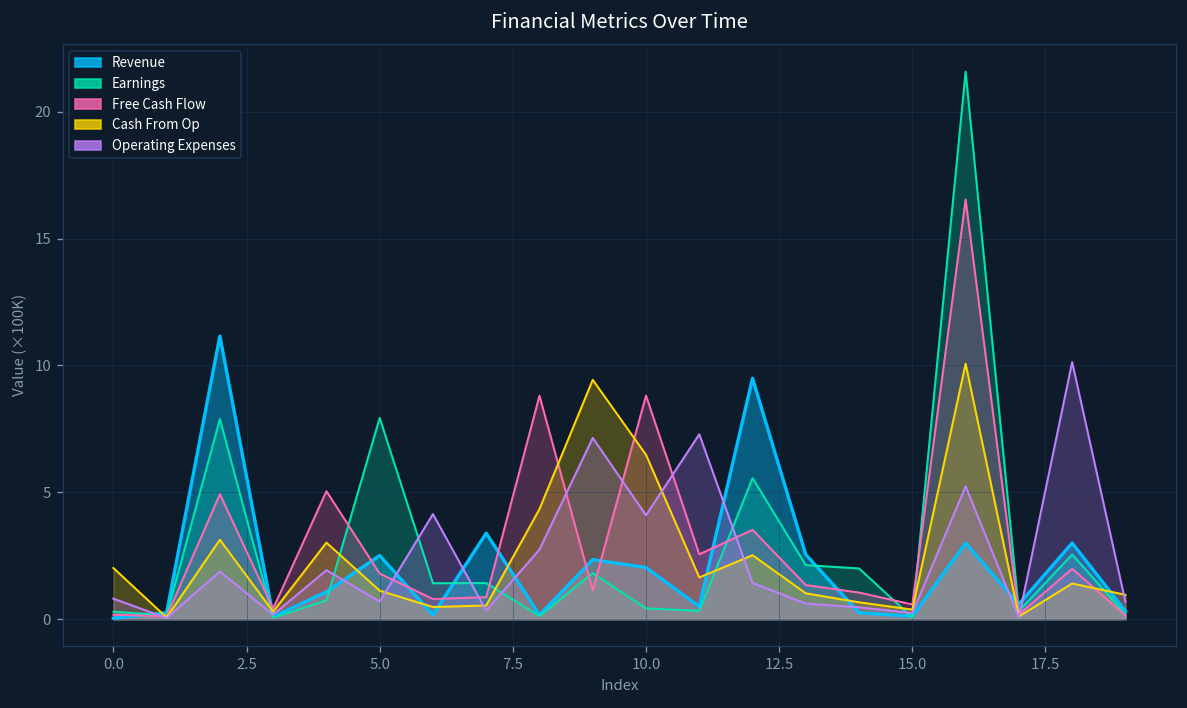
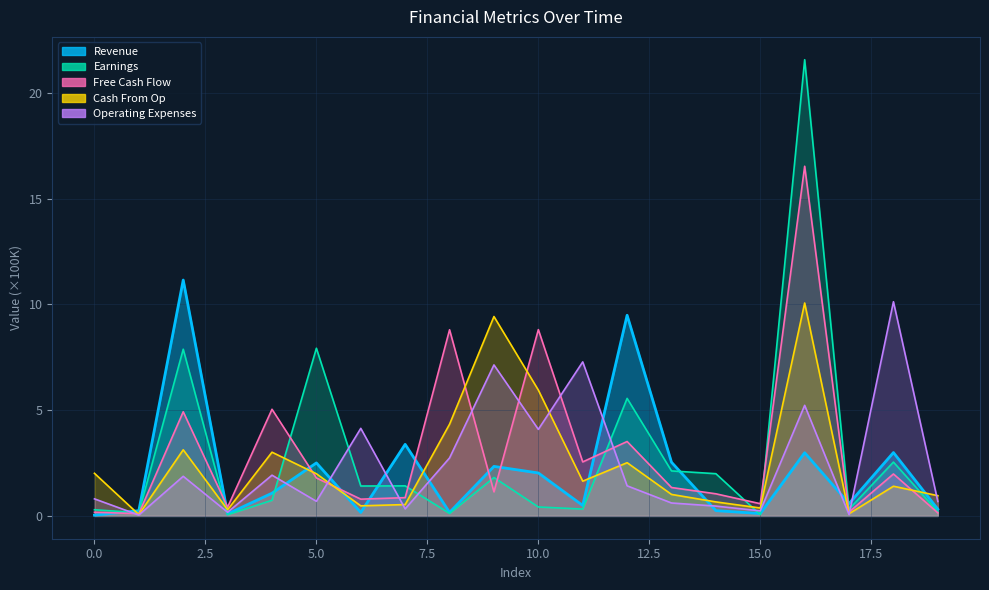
Cash From Op, 5.0: 1.1 -> 2.0
Cash From Op, 10.0: 6.5 -> 6.0
